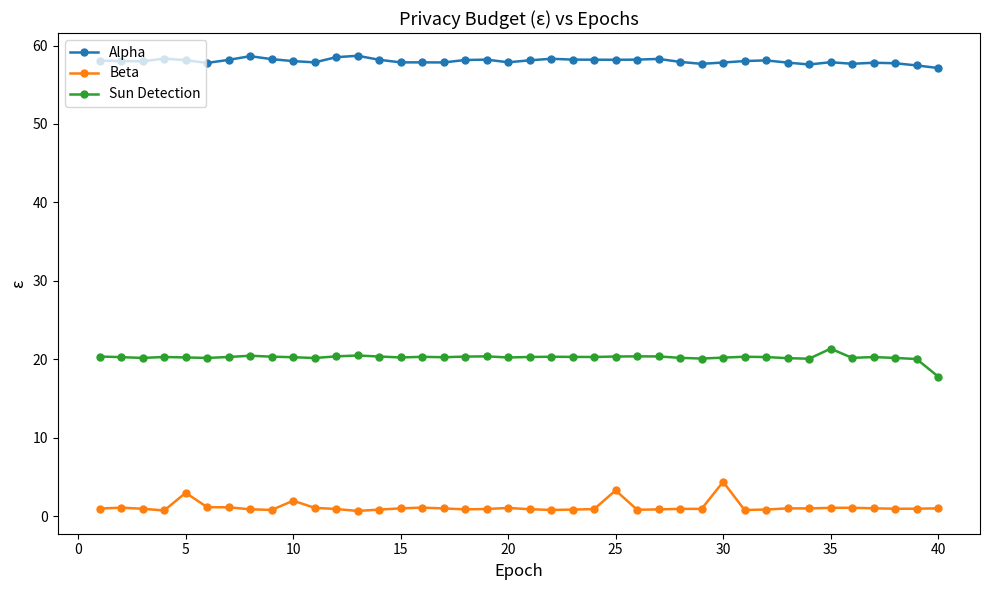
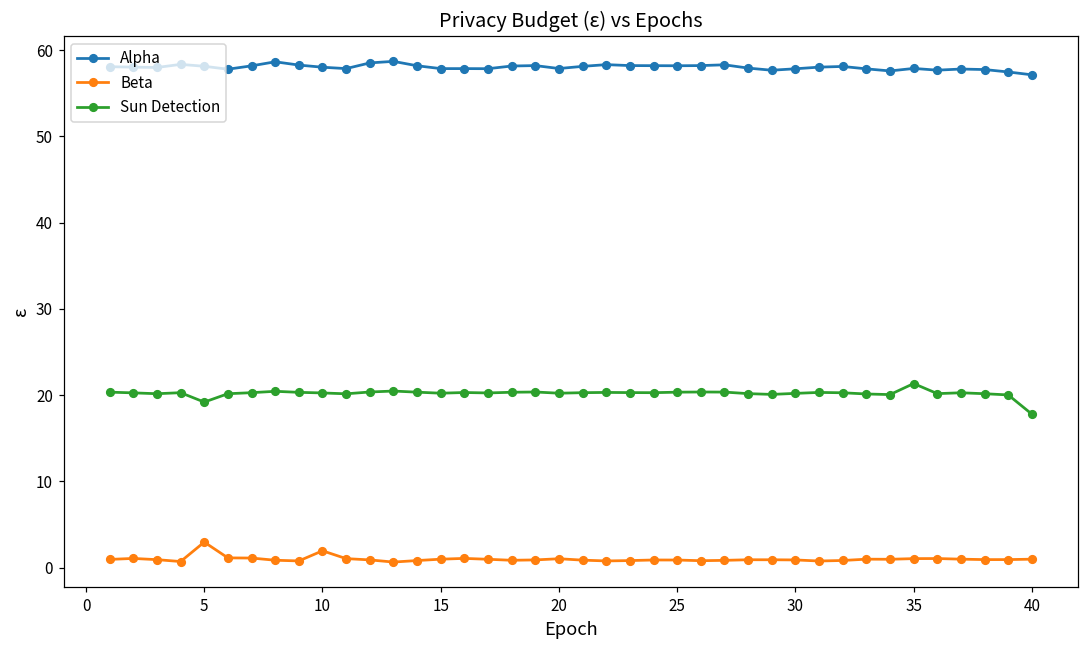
Sun Detection, 5: 20 -> 19
Beta, 25: 3 -> 1
Beta, 30: 4 -> 1
